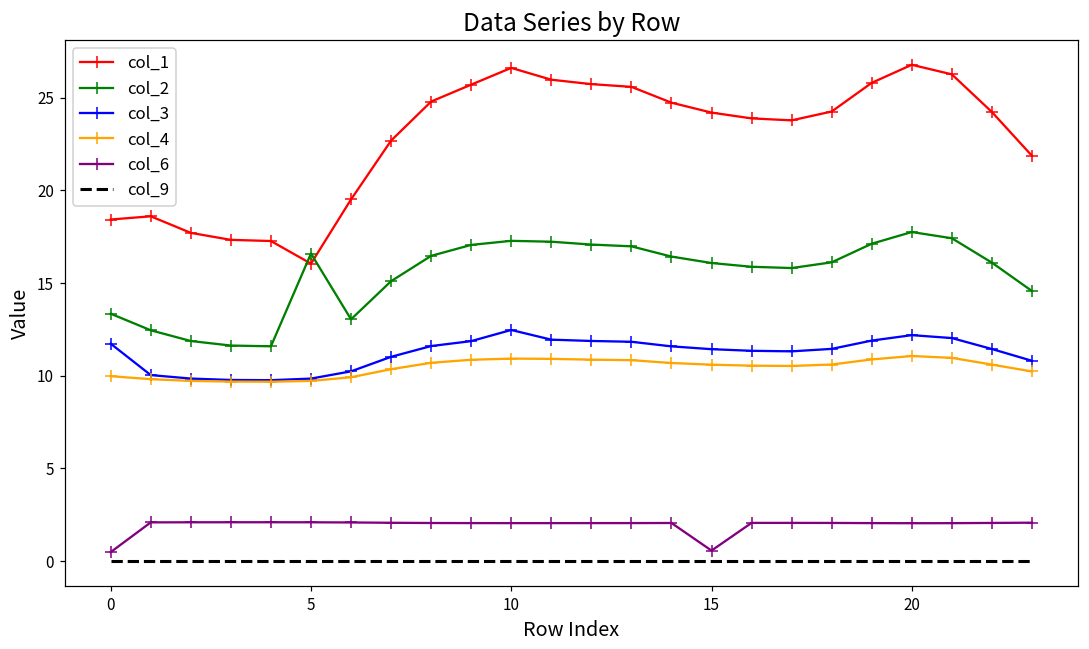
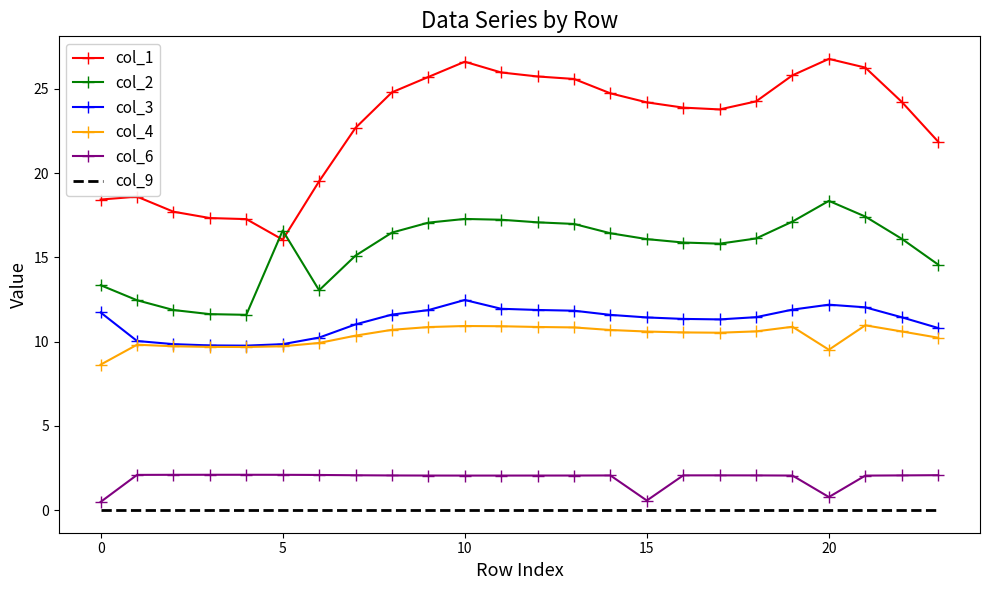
col_4, 0: 10.0 -> 8.6
col_2, 20: 17.8 -> 18.4
col_4, 20: 11.1 -> 9.5
col_6, 20: 2.0 -> 0.8
